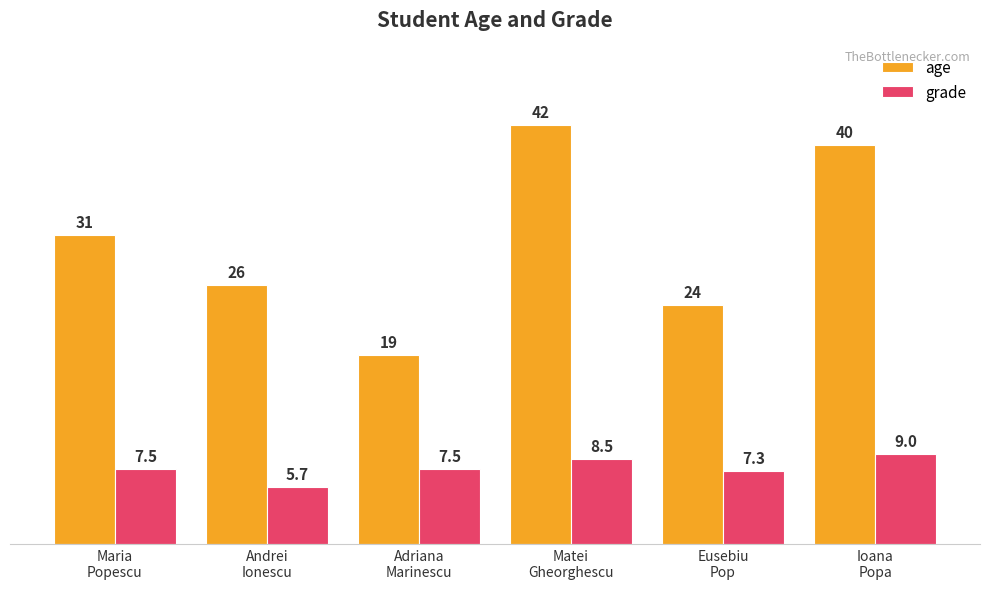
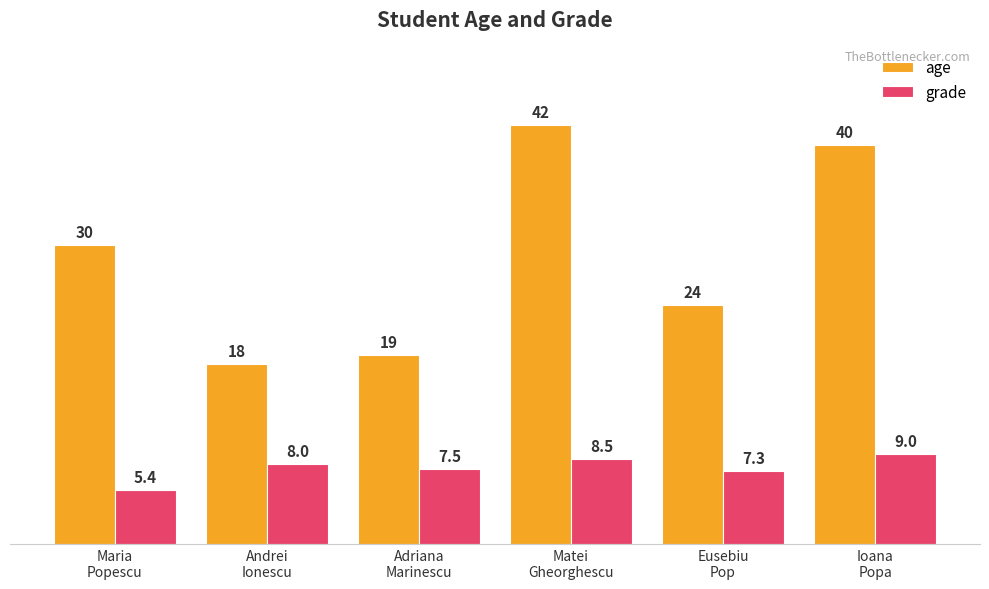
age, Maria Popescu: 31 -> 30
grade, Maria Popescu: 7.5 -> 5.4
age, Andrei Ionescu: 26 -> 18
grade, Andrei Ionescu: 5.7 -> 8.0
